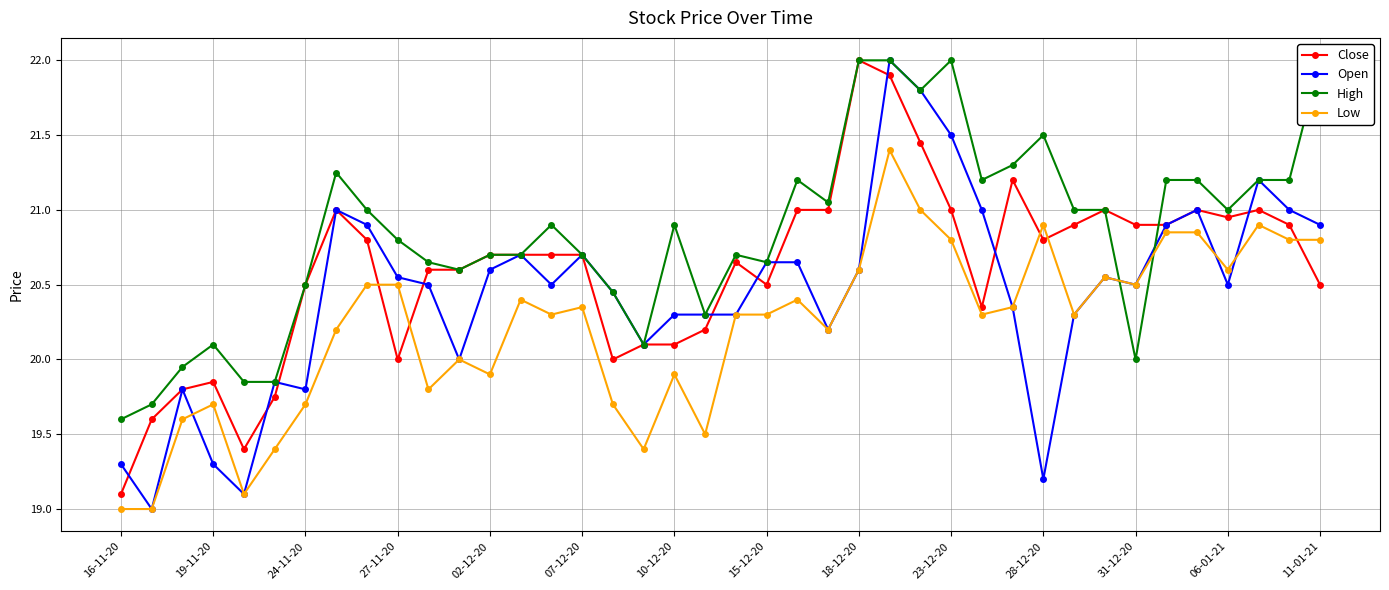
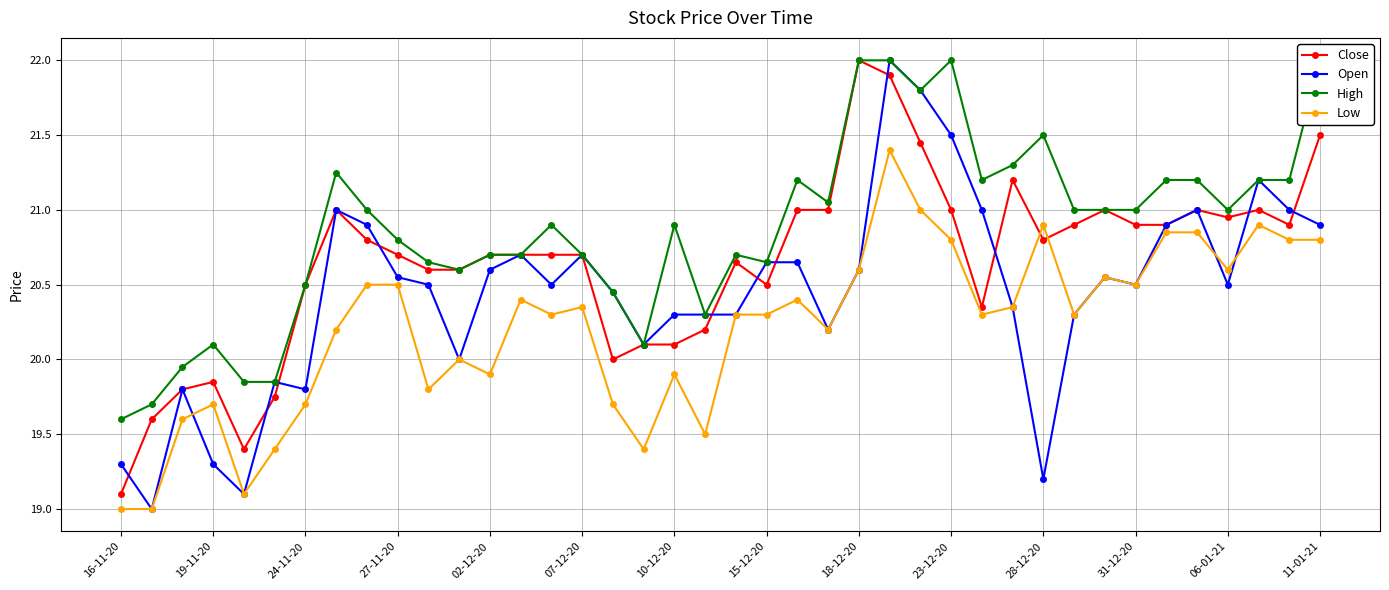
Close, 27-11-20: 20.0 -> 20.7
High, 31-12-20: 20 -> 21
Close, 11-01-21: 20.5 -> 21.5
